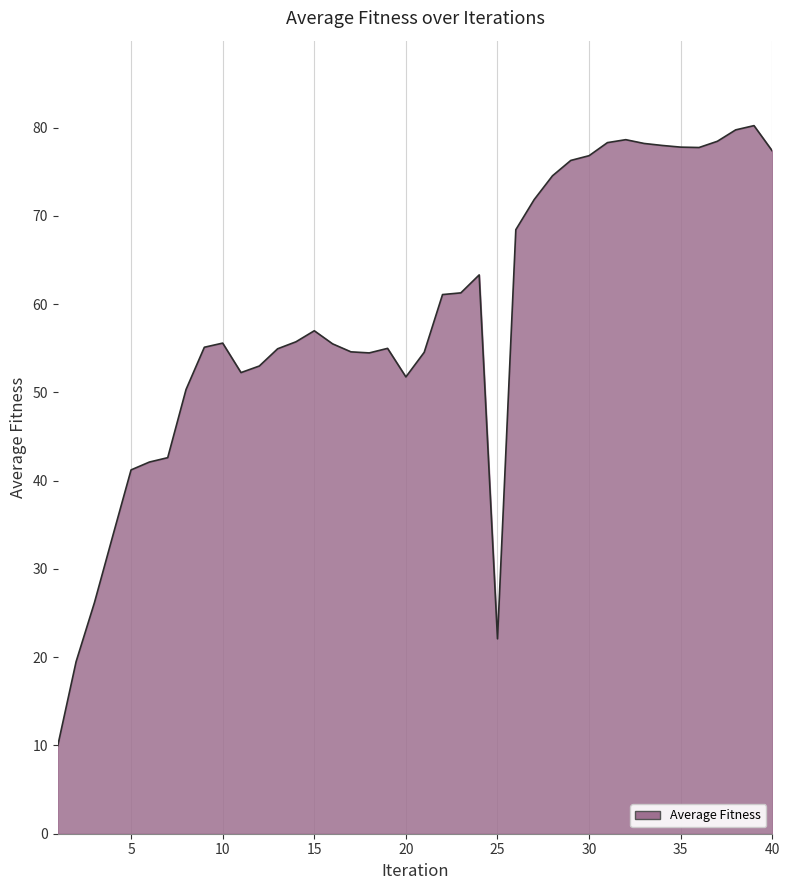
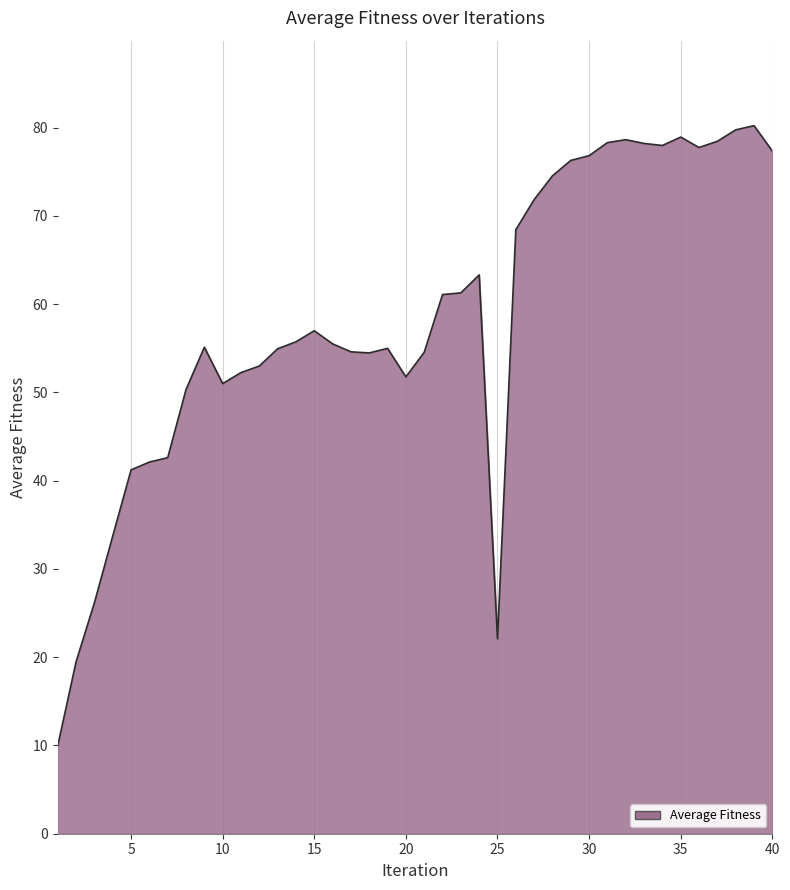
10: 56 -> 51
35: 78 -> 79
